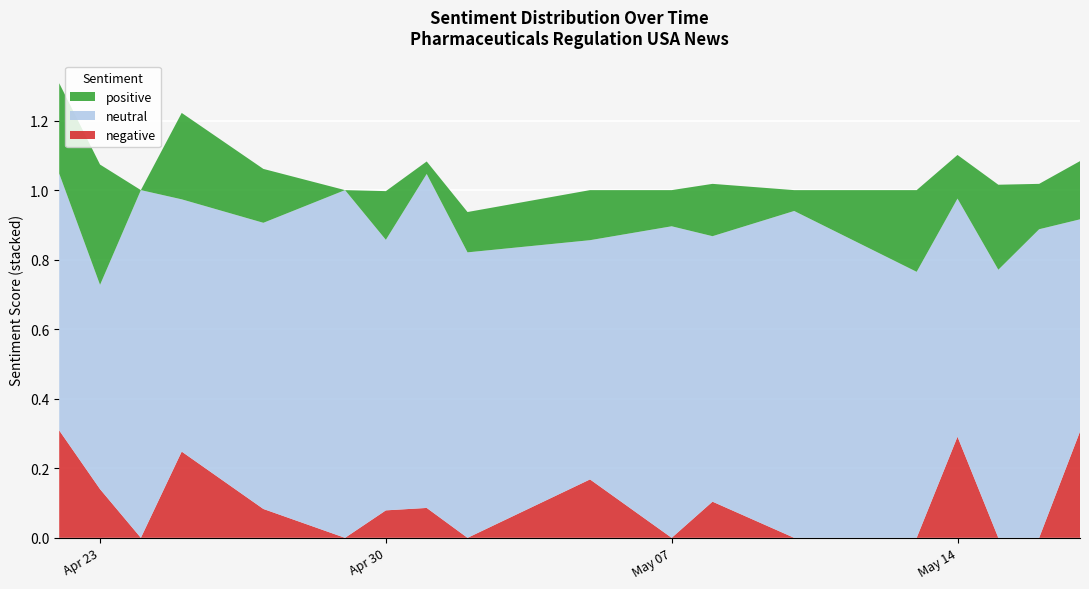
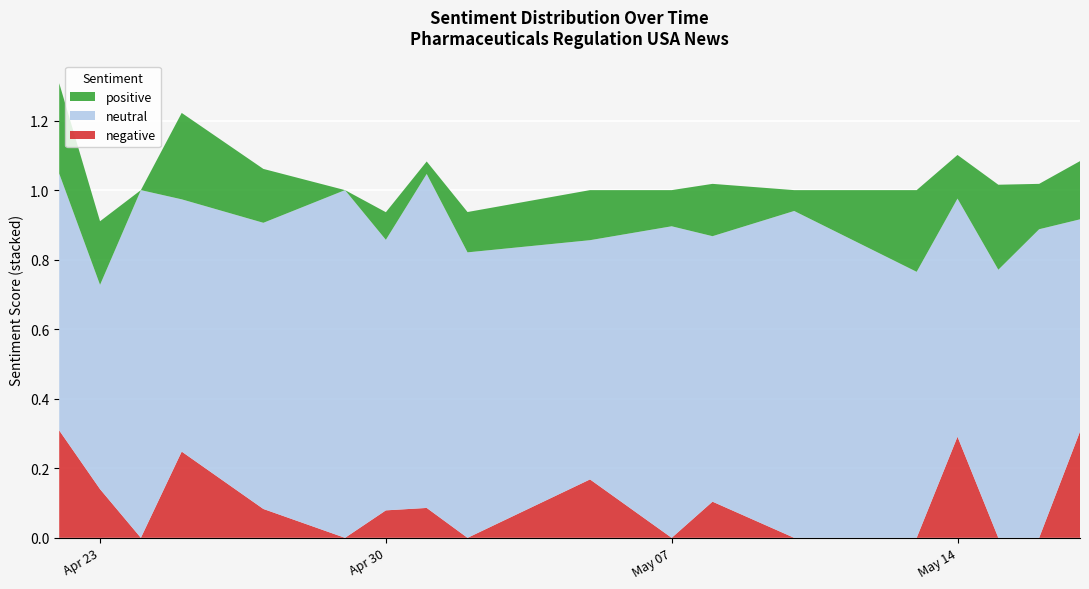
positive, Apr 23: 0.35 -> 0.18
positive, Apr 30: 0.14 -> 0.08
